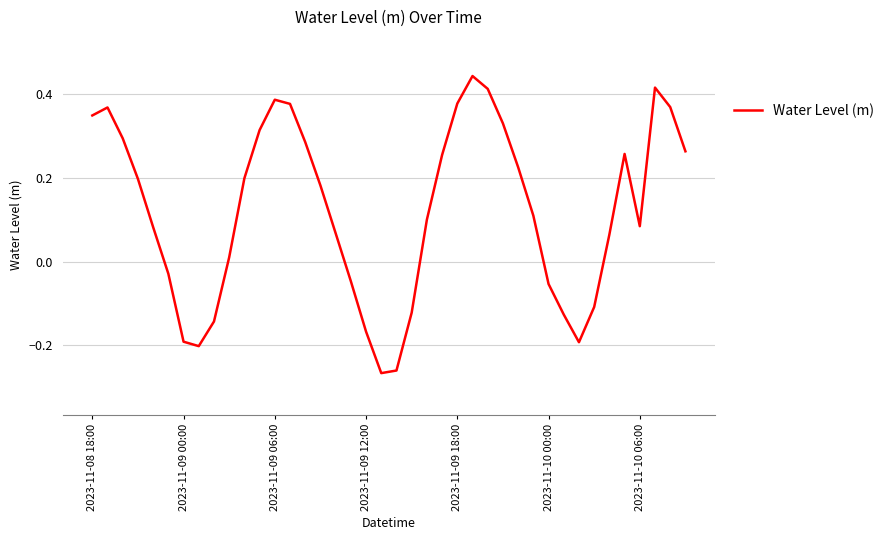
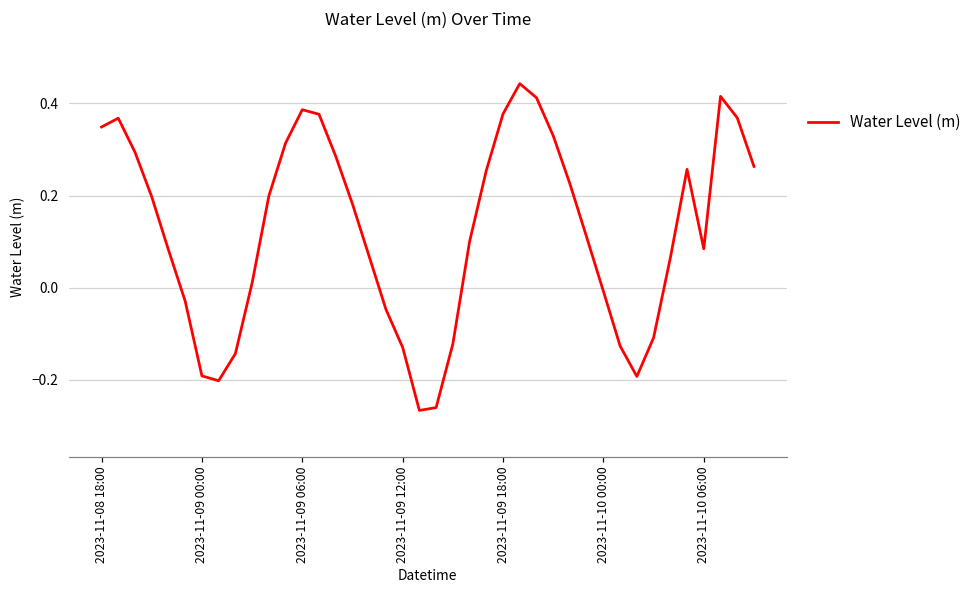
2023-11-09 12:00: -0.17 -> -0.13
2023-11-10 00:00: -0.05 -> -0.01
